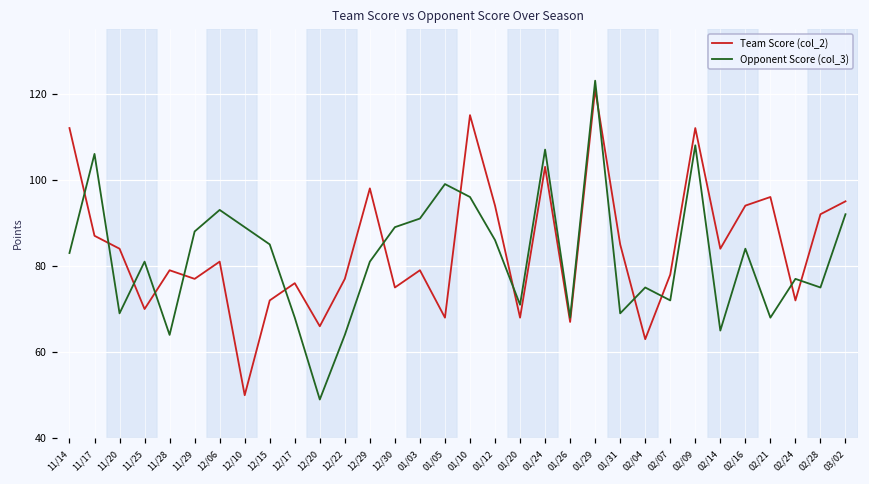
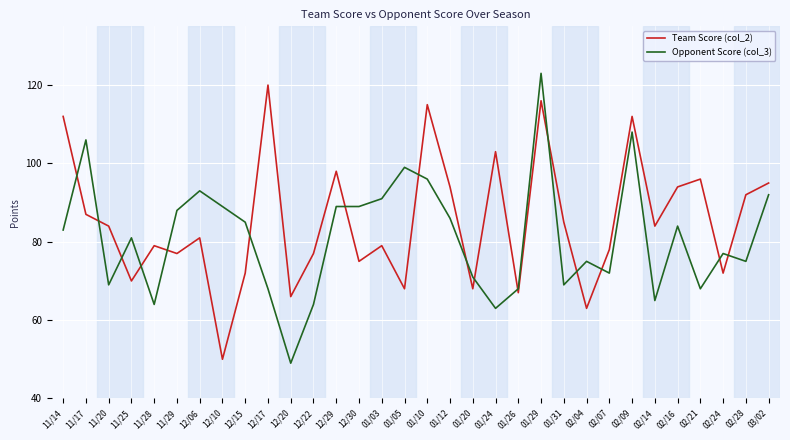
Team Score (col_2), 12/17: 76 -> 120
Opponent Score (col_3), 12/29: 81 -> 89
Opponent Score (col_3), 01/24: 107 -> 63
Team Score (col_2), 01/29: 121 -> 116
